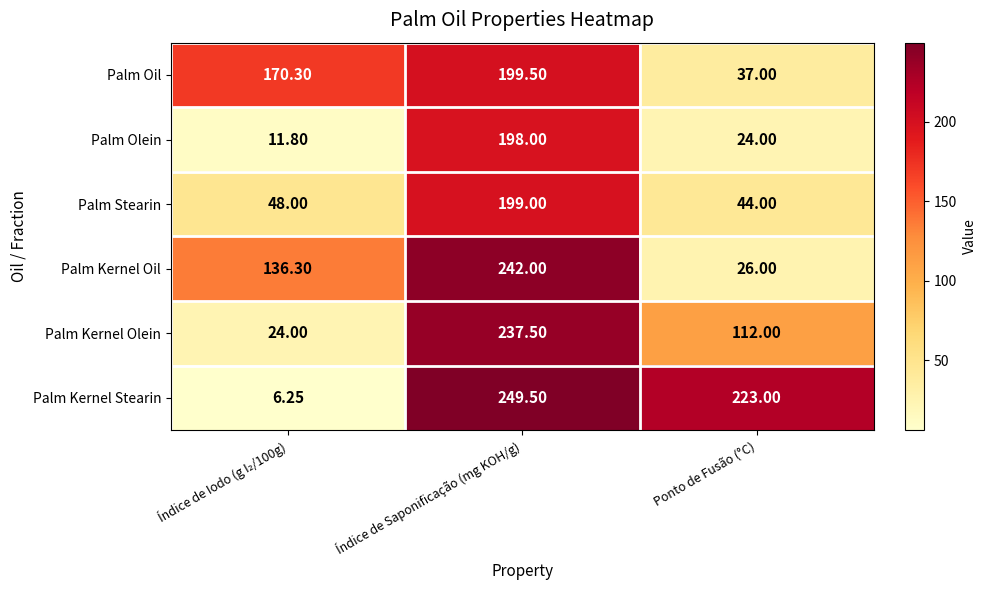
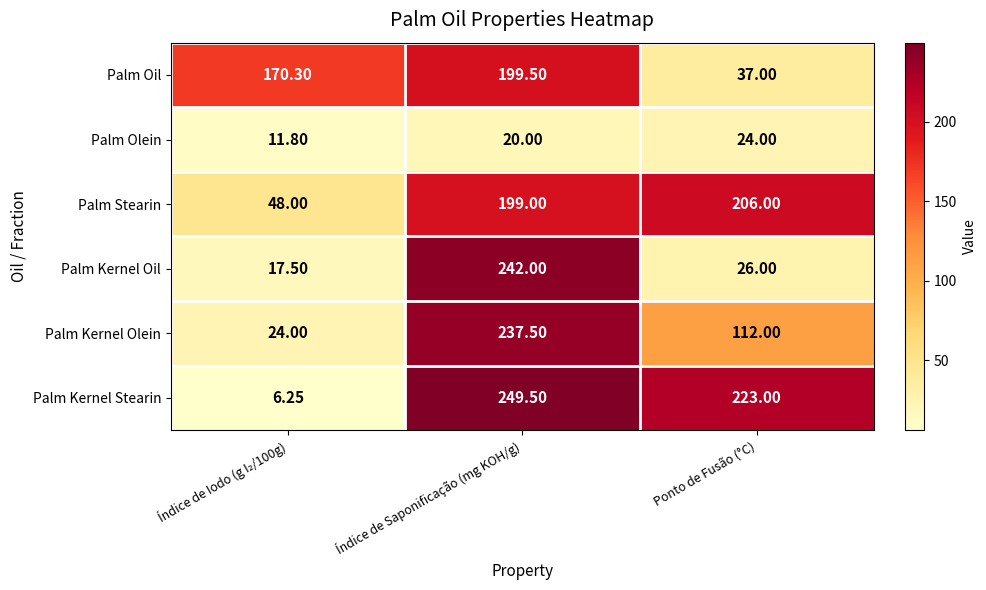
Palm Olein, Índice de Saponificação (mg KOH/g): 198.00 -> 20.00
Palm Stearin, Ponto de Fusão (°C): 44.00 -> 206.00
Palm Kernel Oil, Índice de Iodo (g I₂/100g): 136.30 -> 17.50
